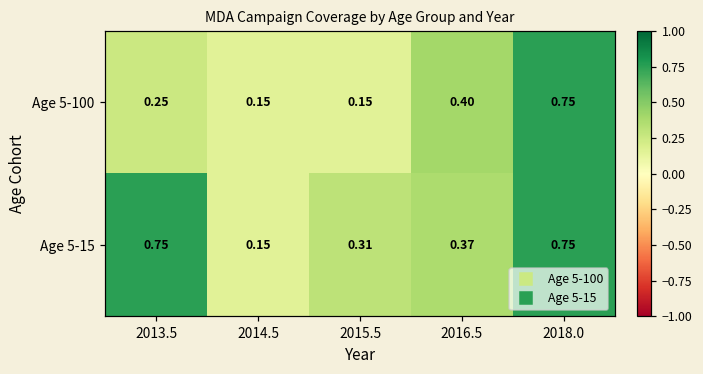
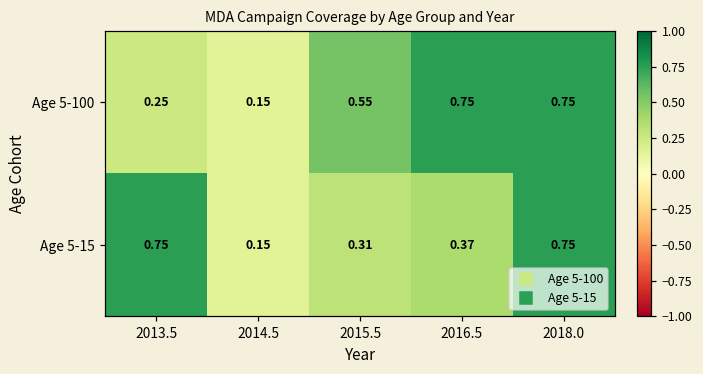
Age 5-100, 2015.5: 0.15 -> 0.55
Age 5-100, 2016.5: 0.40 -> 0.75
